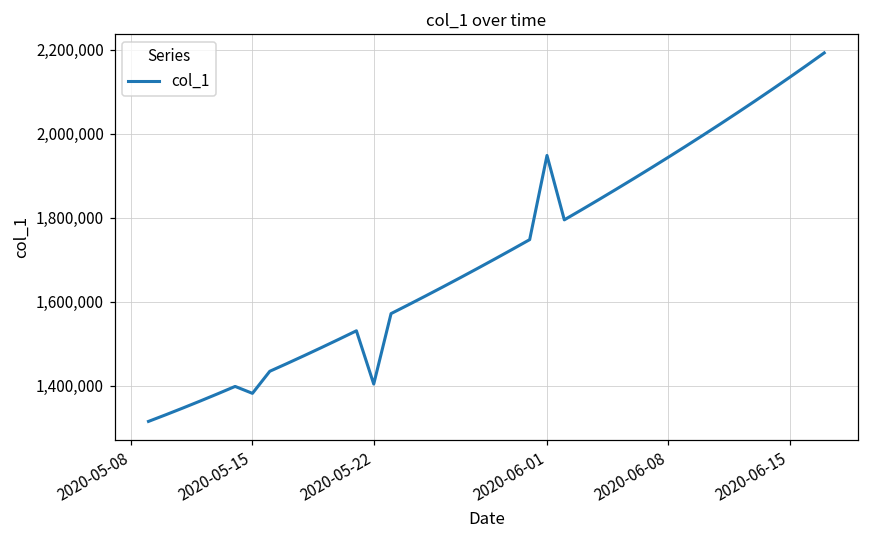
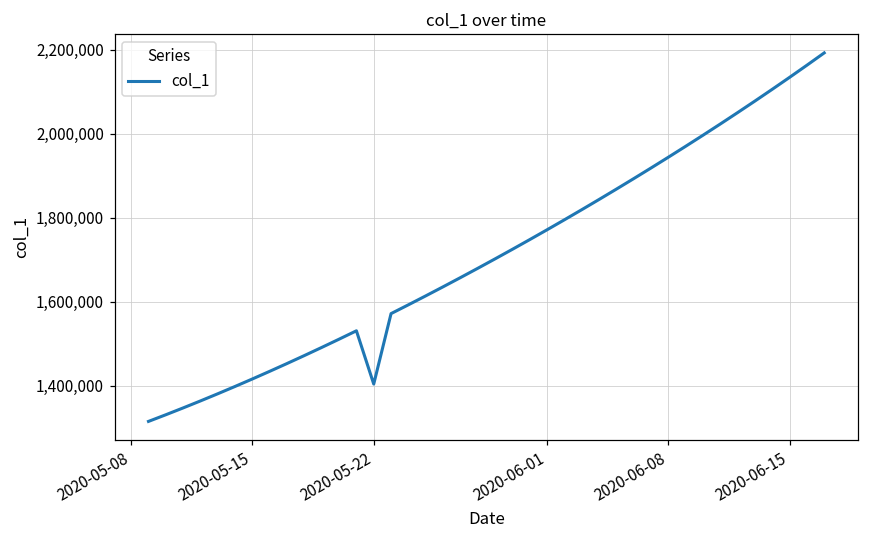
2020-05-15: 1,380,000 -> 1,420,000
2020-06-01: 1,950,000 -> 1,770,000
